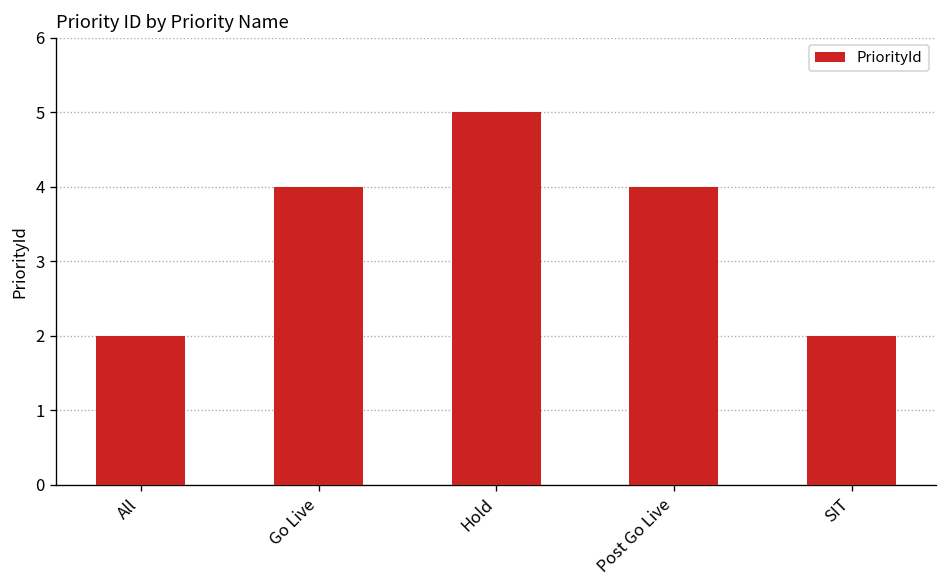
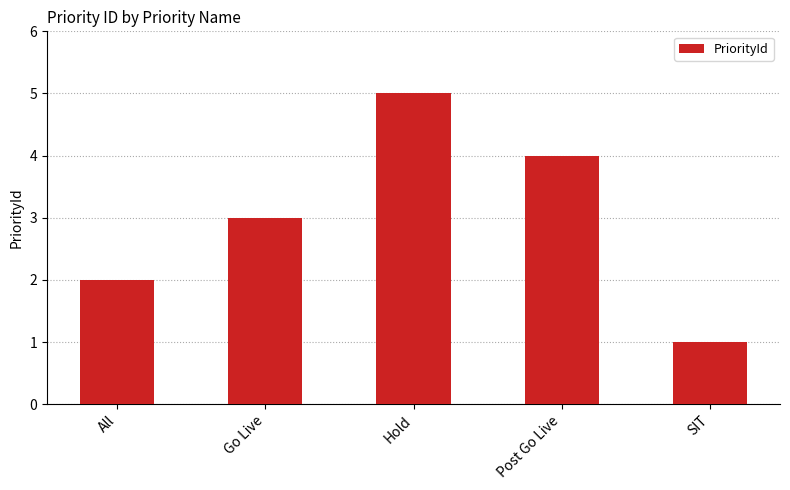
Go Live: 4 -> 3
SIT: 2 -> 1
